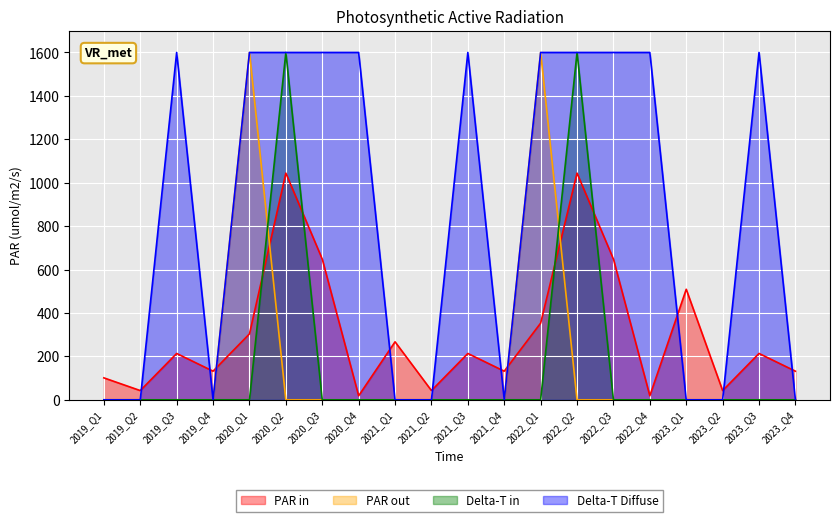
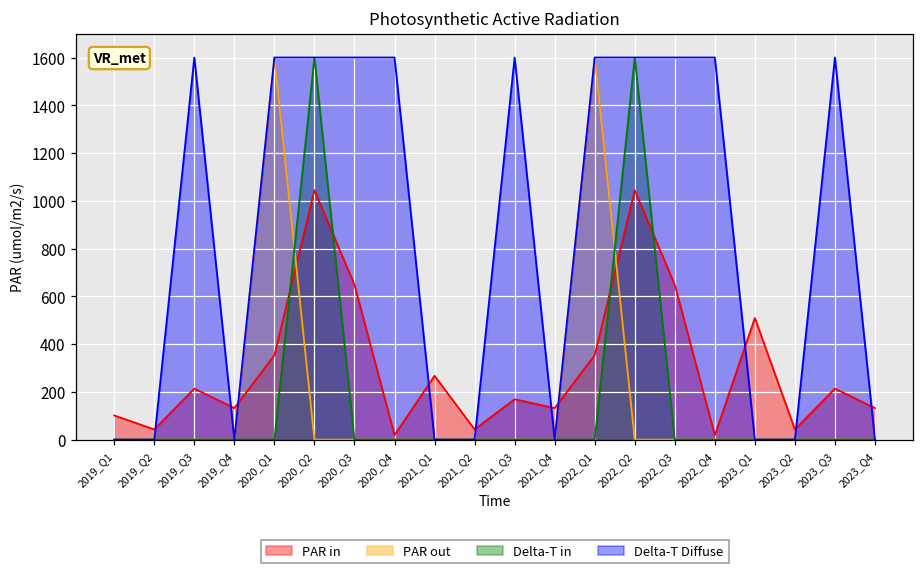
PAR in, 2020_Q1: 300 -> 350
PAR in, 2021_Q3: 210 -> 170
